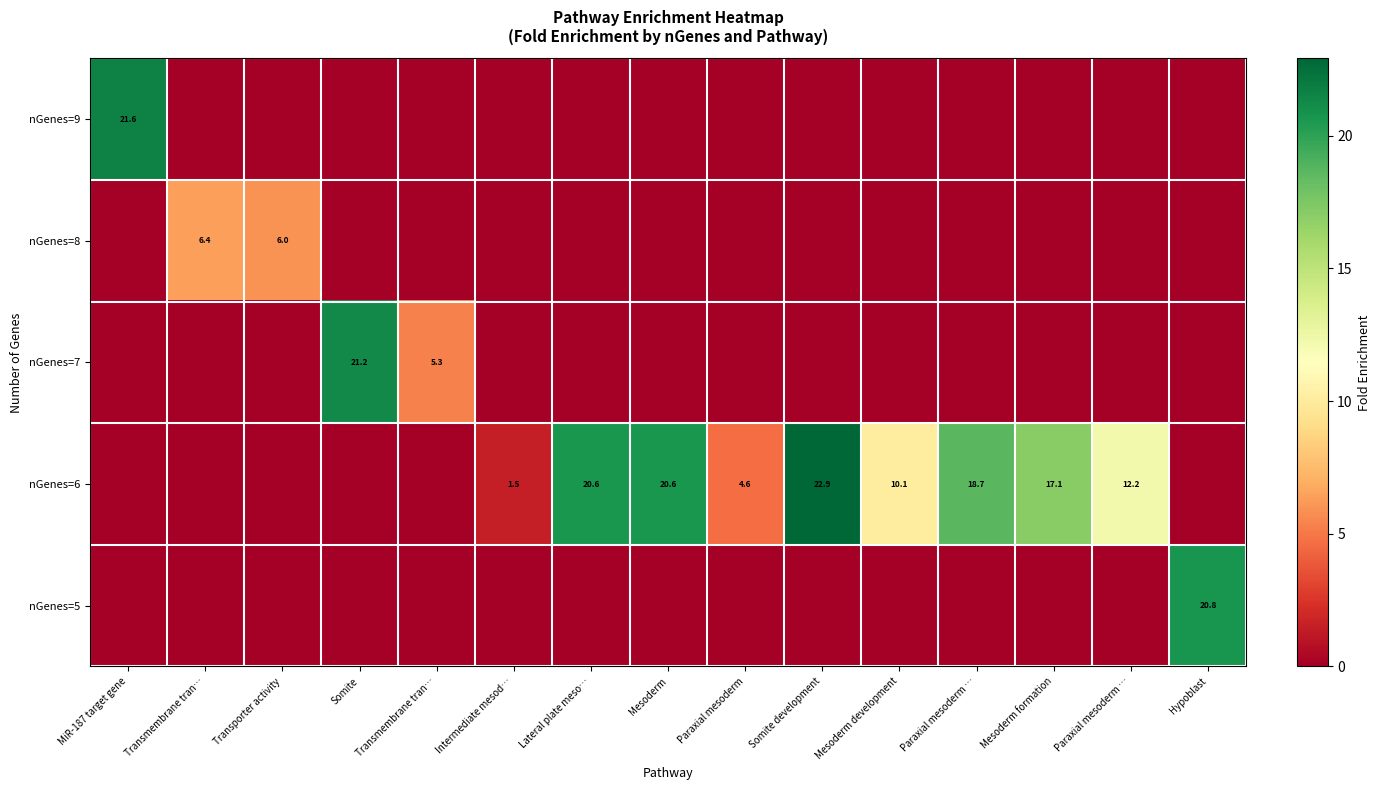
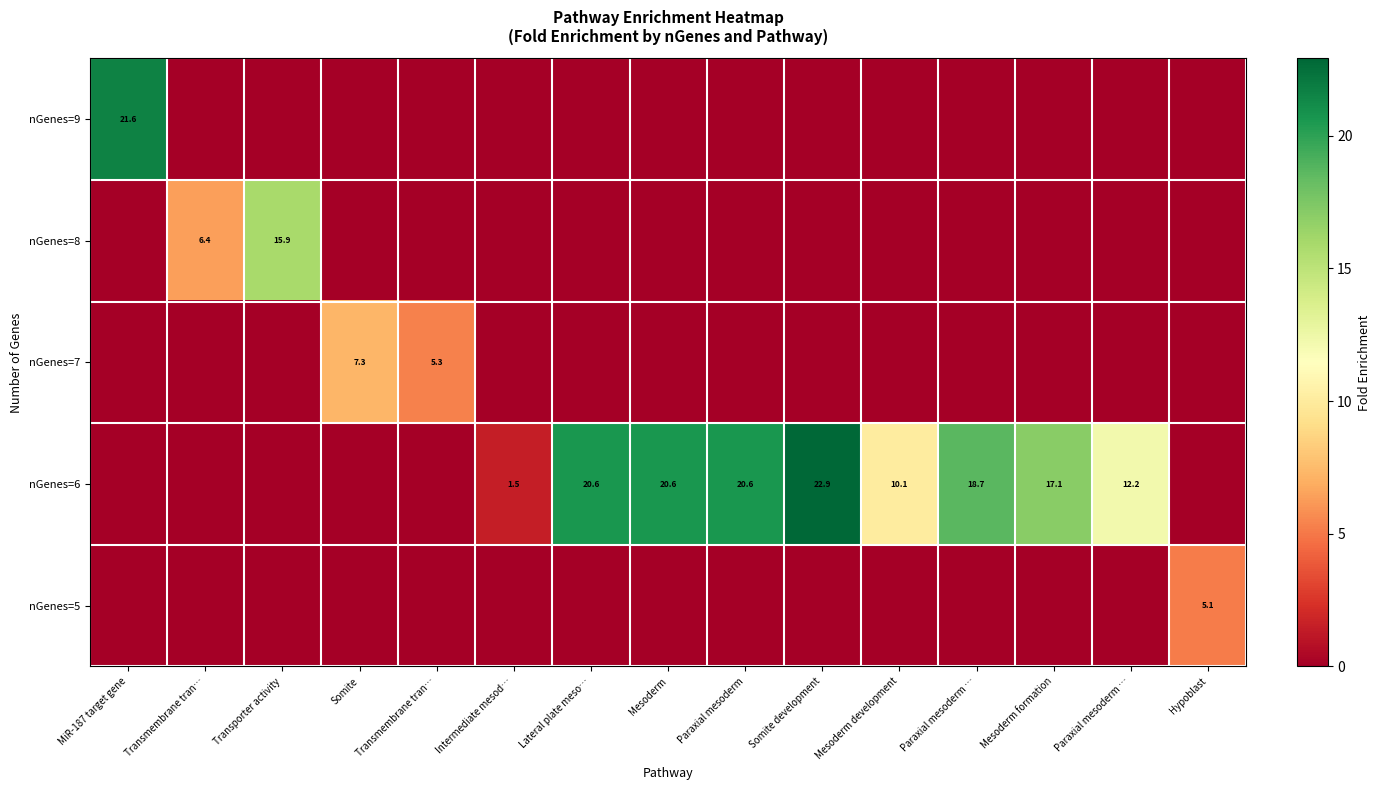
nGenes=8, Transporter activity: 6.0 -> 15.9
nGenes=7, Somite: 21.2 -> 7.3
nGenes=6, Paraxial mesoderm: 4.6 -> 20.6
nGenes=5, Hypoblast: 20.8 -> 5.1
